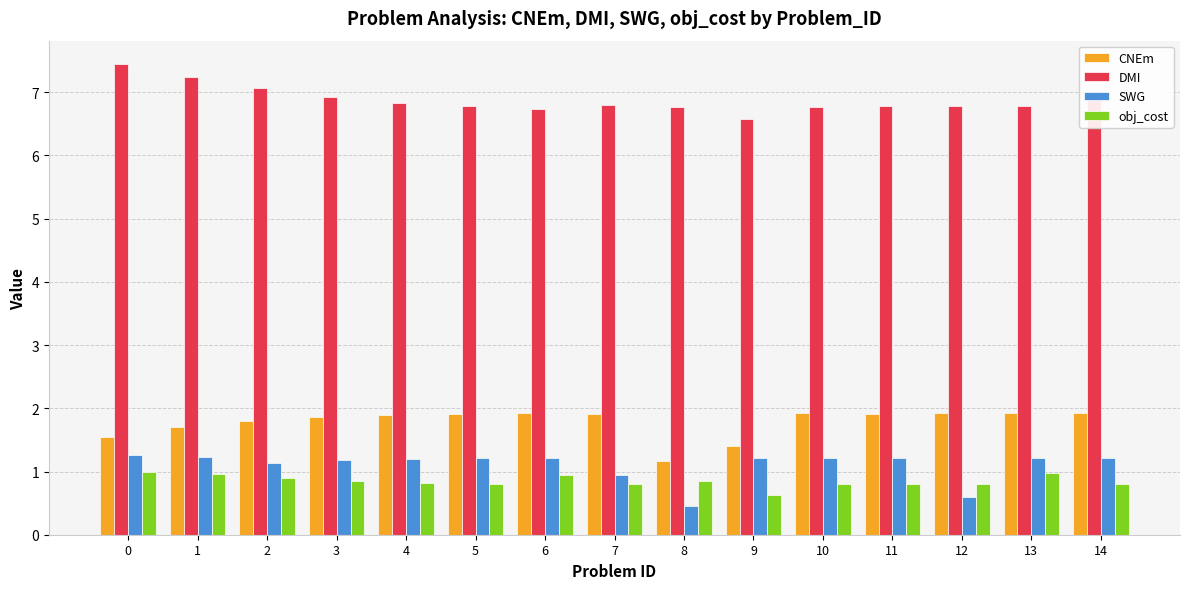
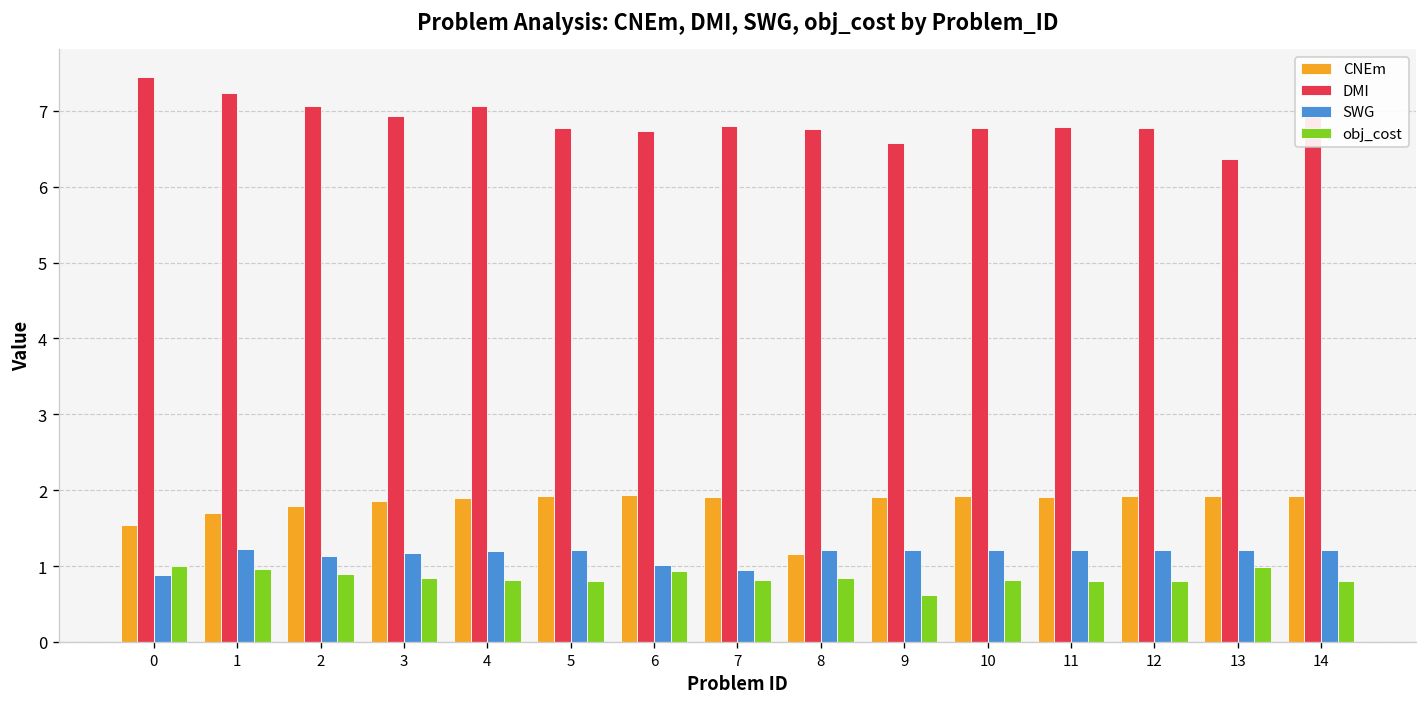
SWG, 0: 1.3 -> 0.9
DMI, 4: 6.8 -> 7.1
SWG, 6: 1.2 -> 1.0
SWG, 8: 0.5 -> 1.2
CNEm, 9: 1.4 -> 1.9
SWG, 12: 0.6 -> 1.2
DMI, 13: 6.8 -> 6.4
